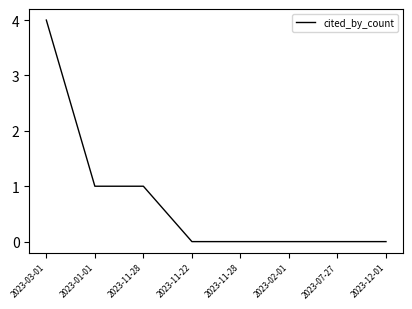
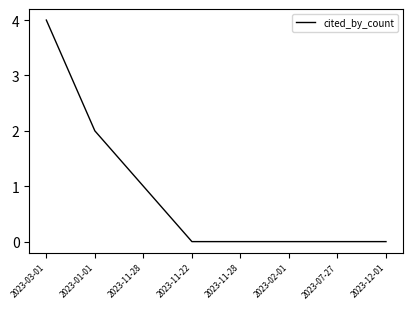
2023-01-01: 1 -> 2
